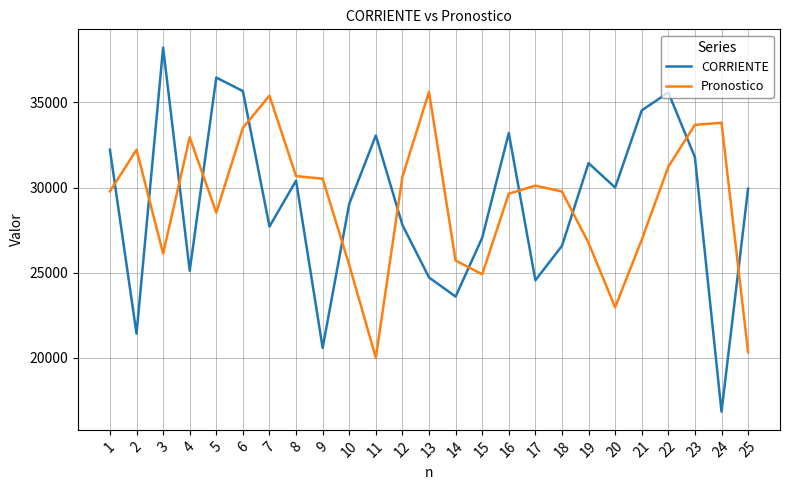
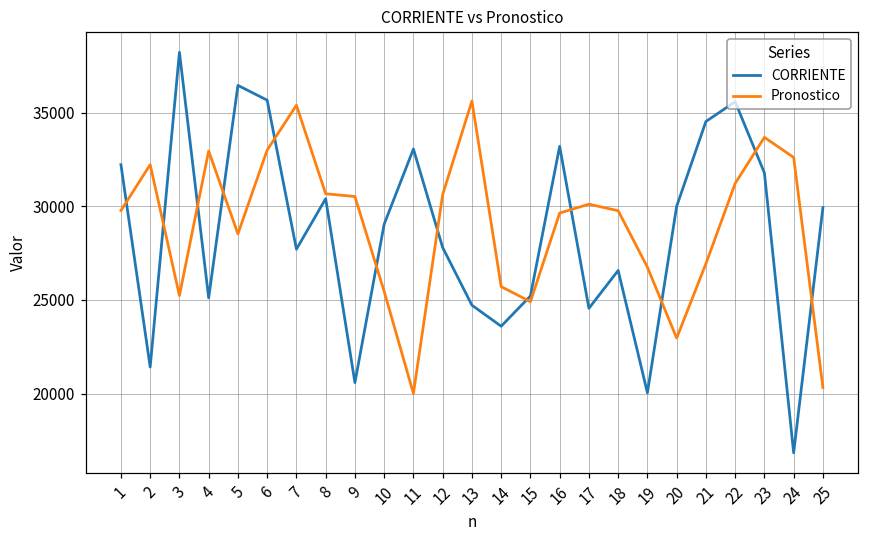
Pronostico, 3: 26100 -> 25200
Pronostico, 6: 33500 -> 33000
CORRIENTE, 15: 27000 -> 25200
CORRIENTE, 19: 31400 -> 20000
Pronostico, 24: 33800 -> 32600
